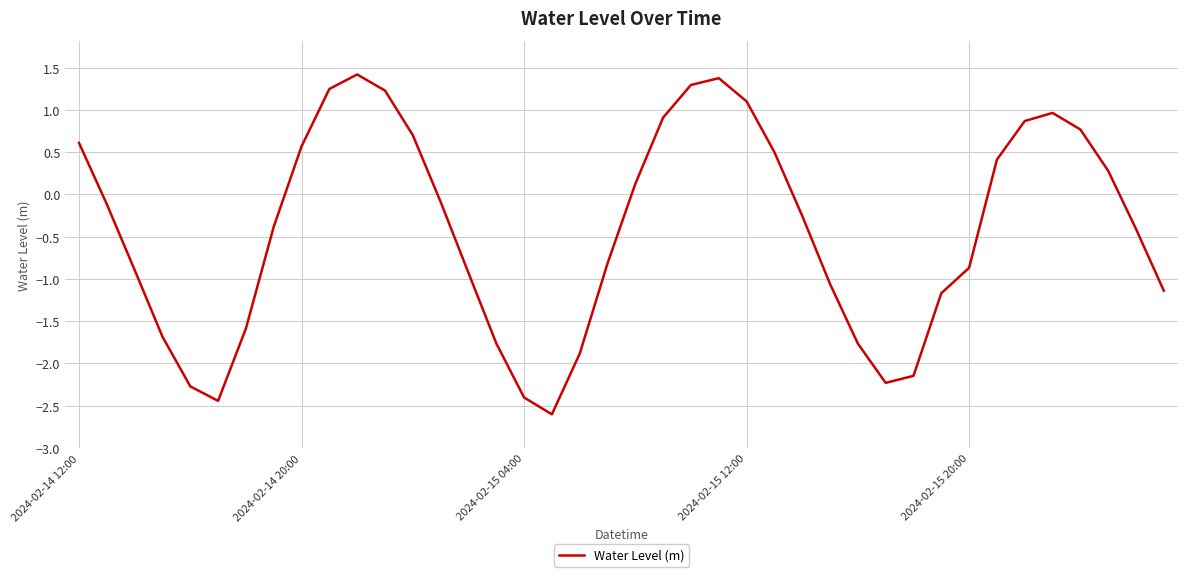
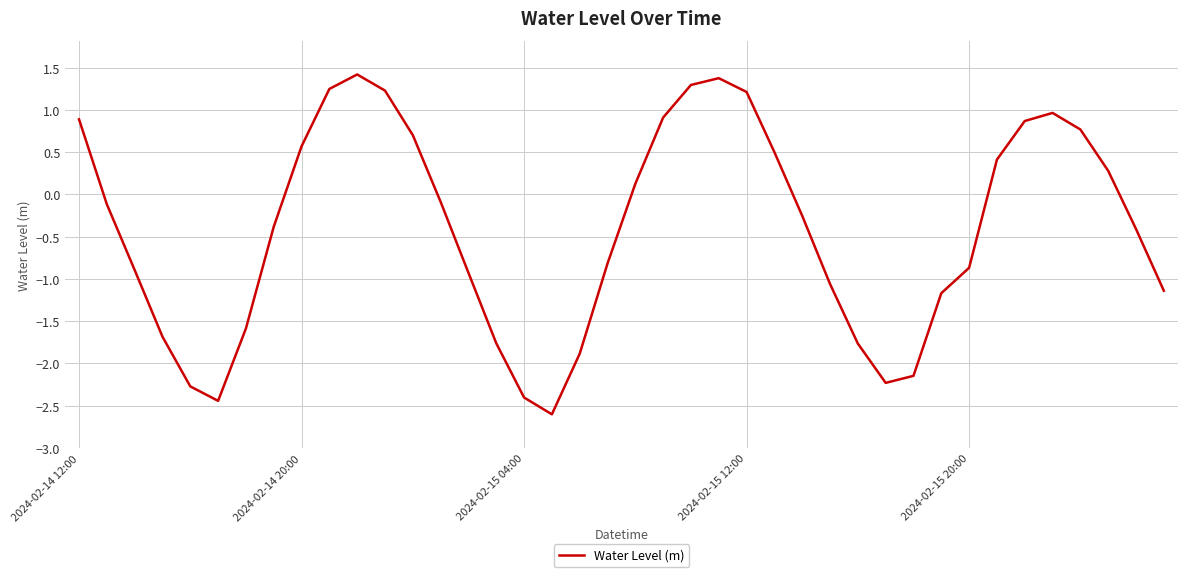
2024-02-14 12:00: 0.6 -> 0.9
2024-02-15 12:00: 1.1 -> 1.2
